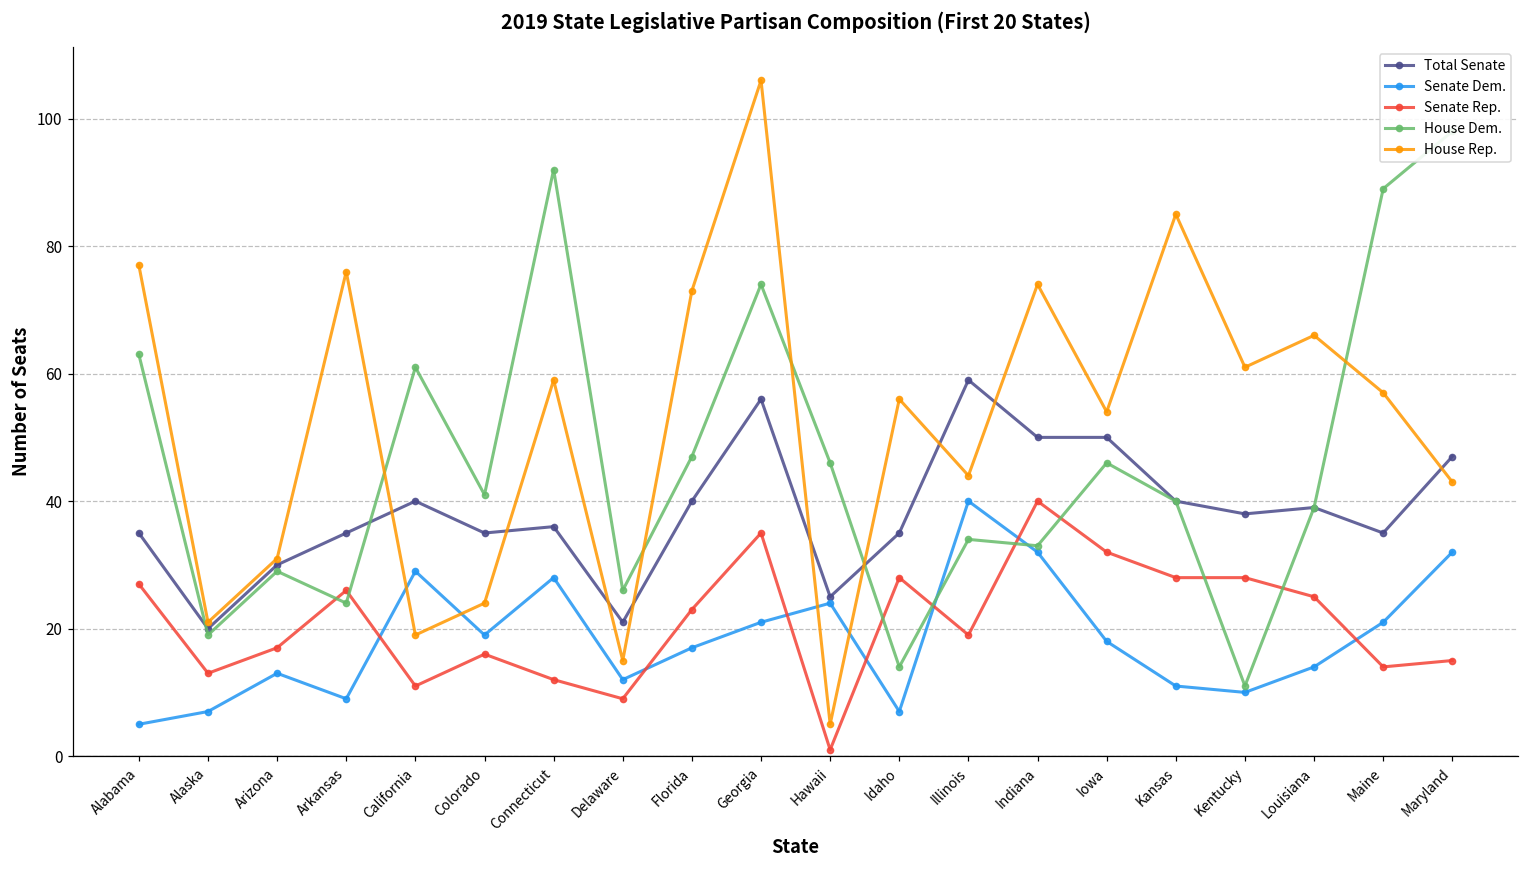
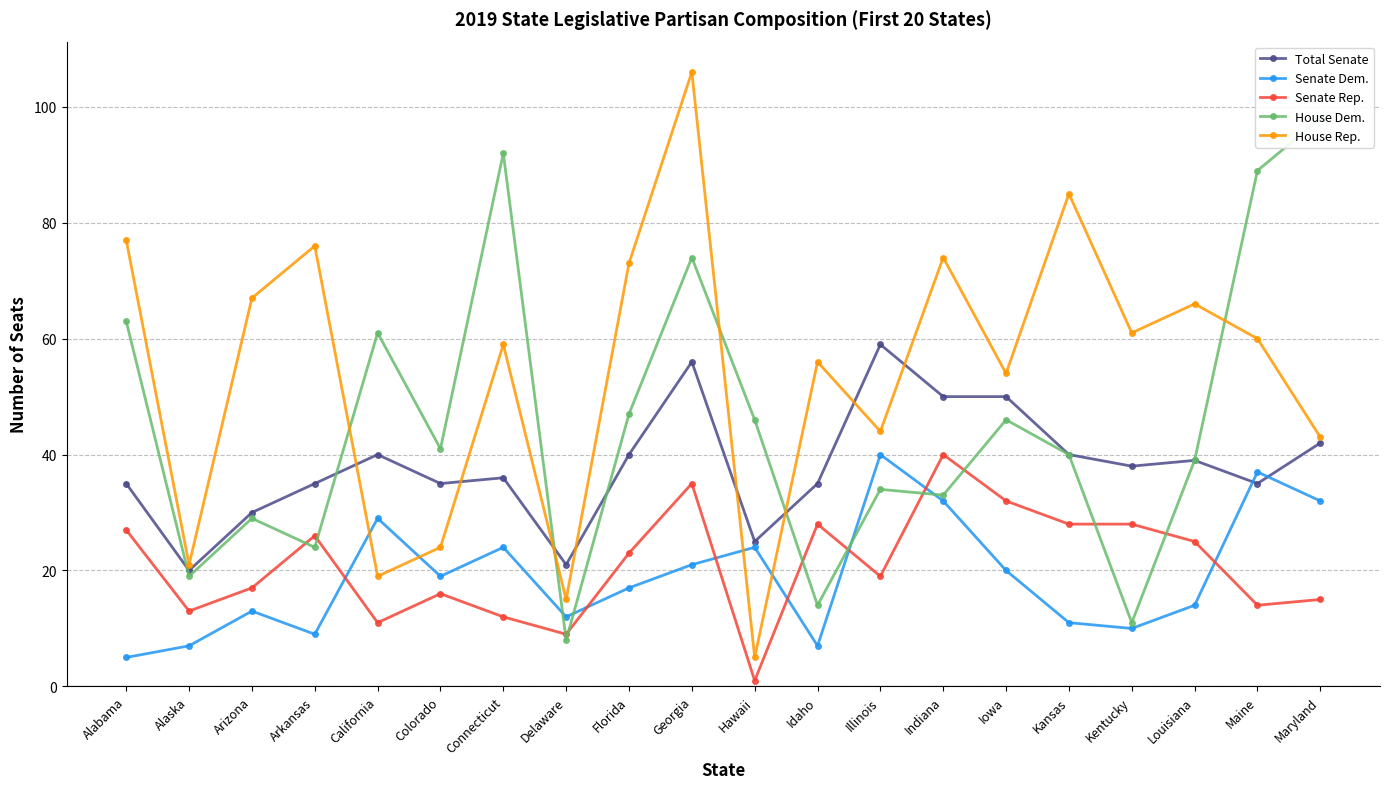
House Rep., Arizona: 31 -> 67
Senate Dem., Connecticut: 28 -> 24
House Dem., Delaware: 26 -> 8
Senate Dem., Iowa: 18 -> 20
Senate Dem., Maine: 21 -> 37
House Rep., Maine: 57 -> 60
Total Senate, Maryland: 47 -> 42
